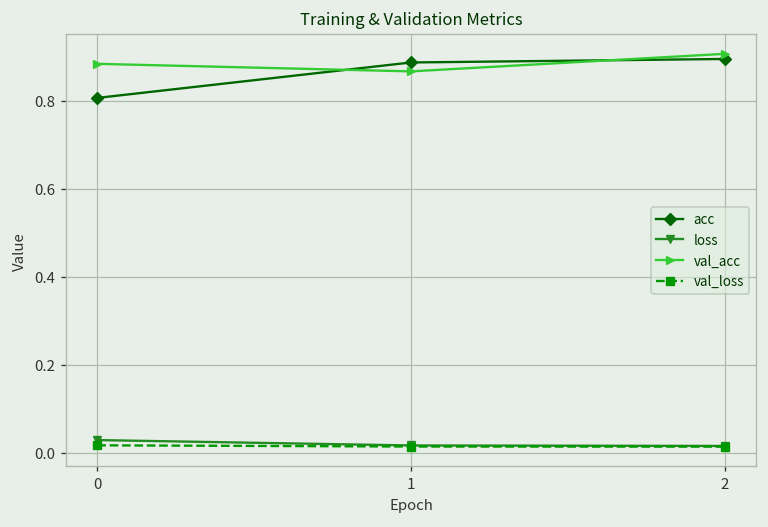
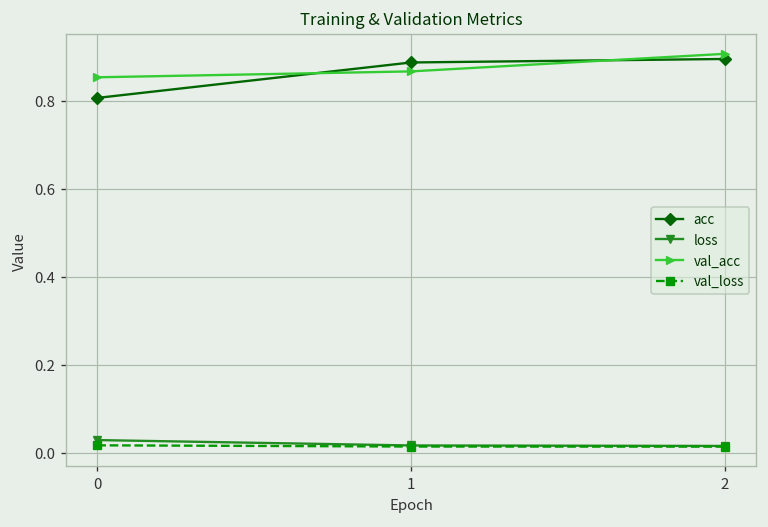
val_acc, 0: 0.88 -> 0.85
